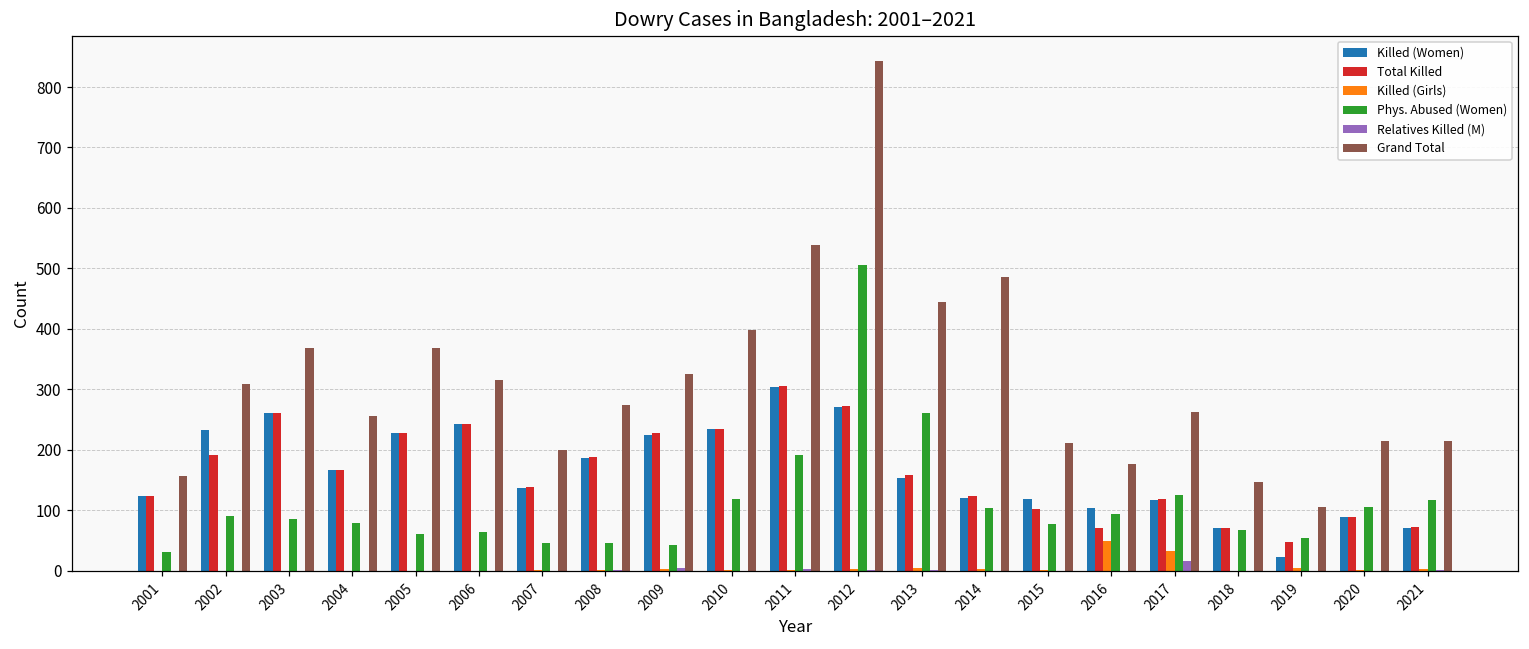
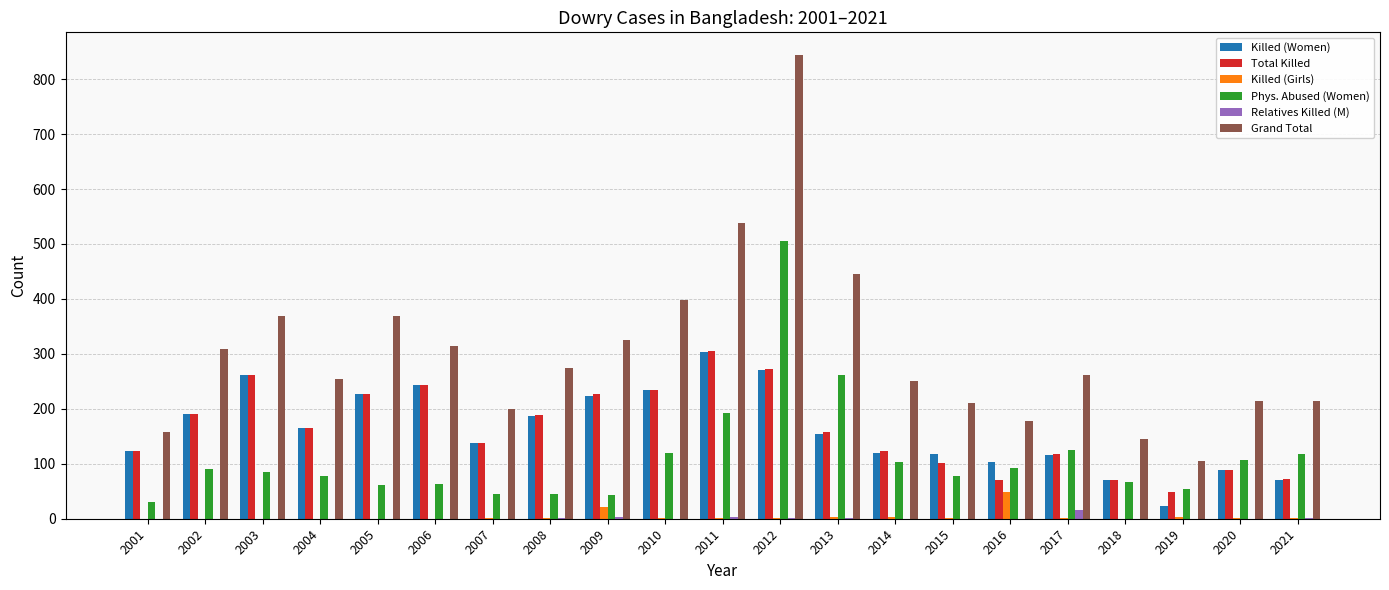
Killed (Women), 2002: 230 -> 190
Killed (Girls), 2009: 0 -> 20
Grand Total, 2014: 490 -> 250
Killed (Girls), 2017: 30 -> 0
